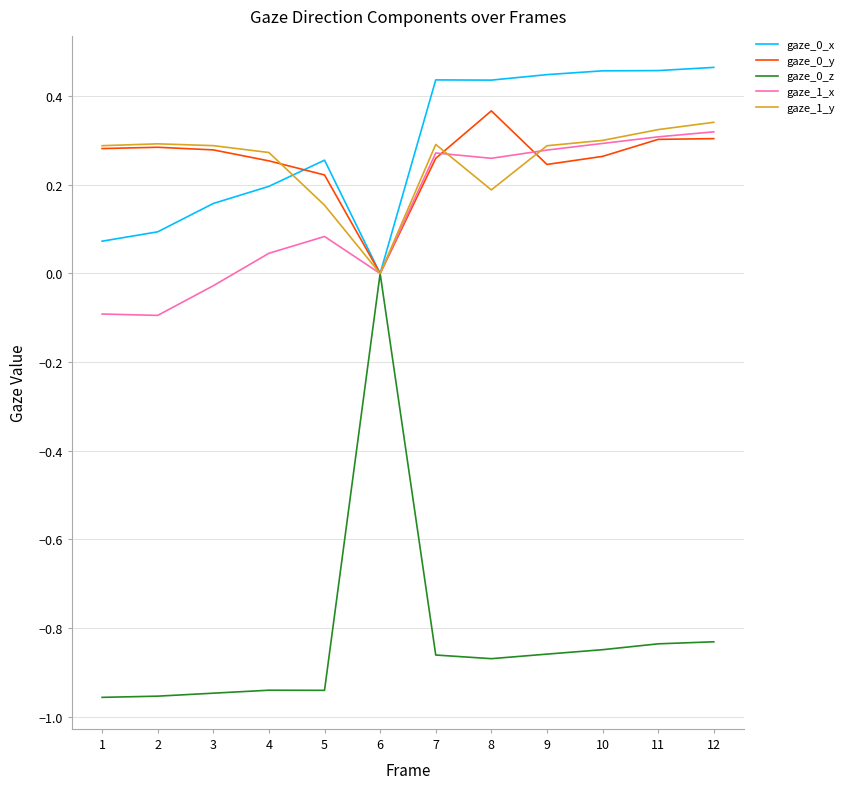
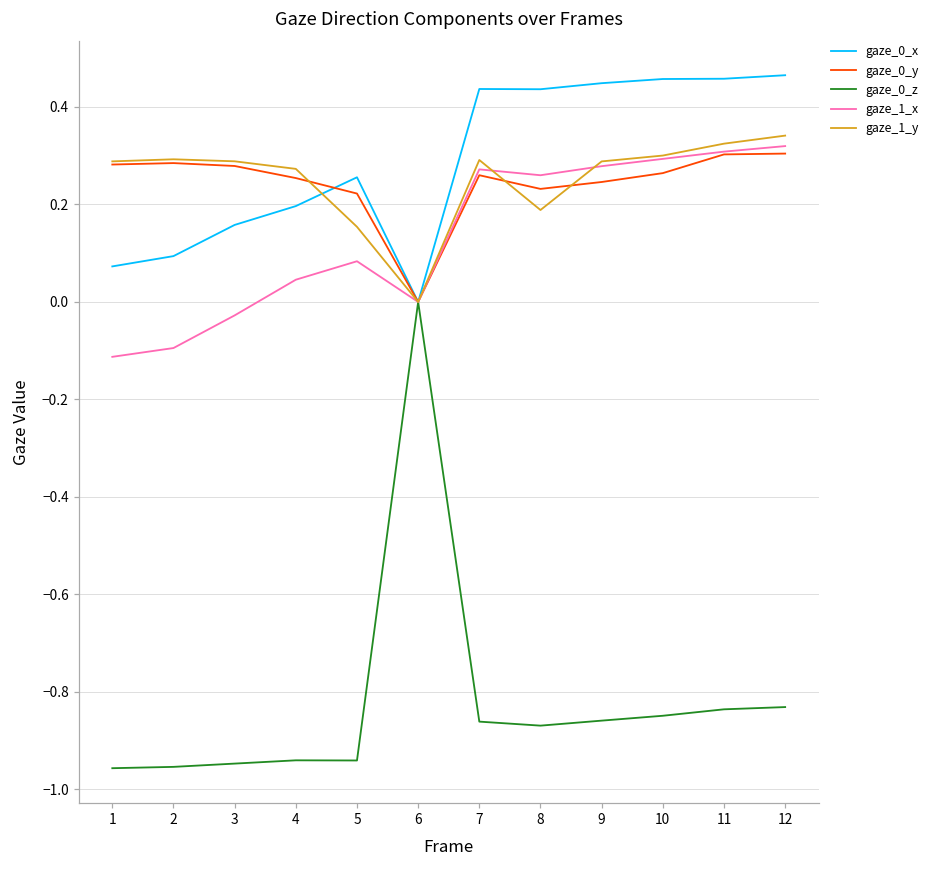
gaze_1_x, 1: -0.09 -> -0.11
gaze_0_y, 8: 0.37 -> 0.23
